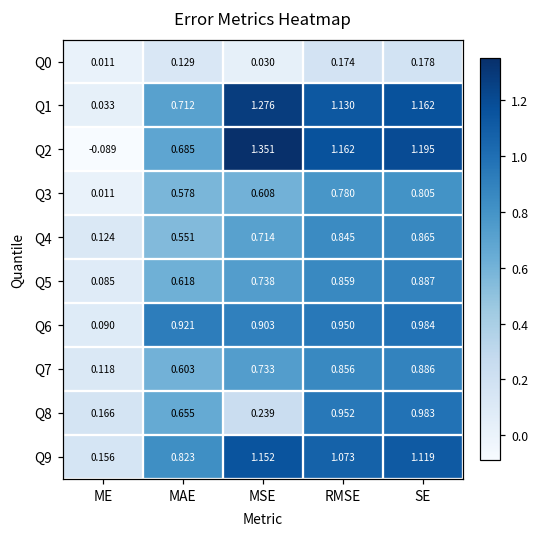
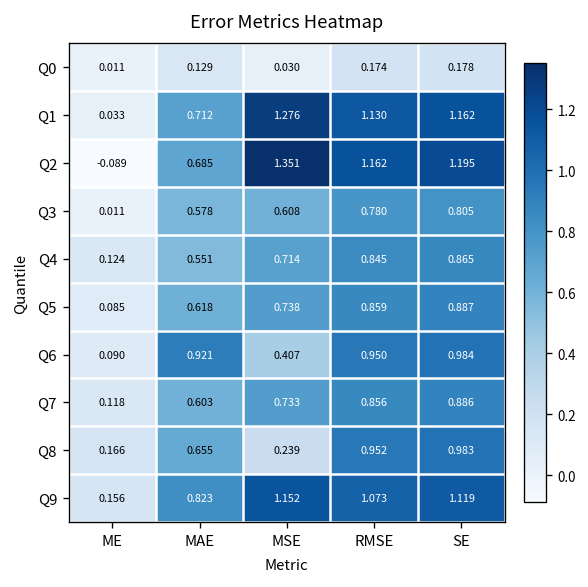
Q6, MSE: 0.903 -> 0.407
